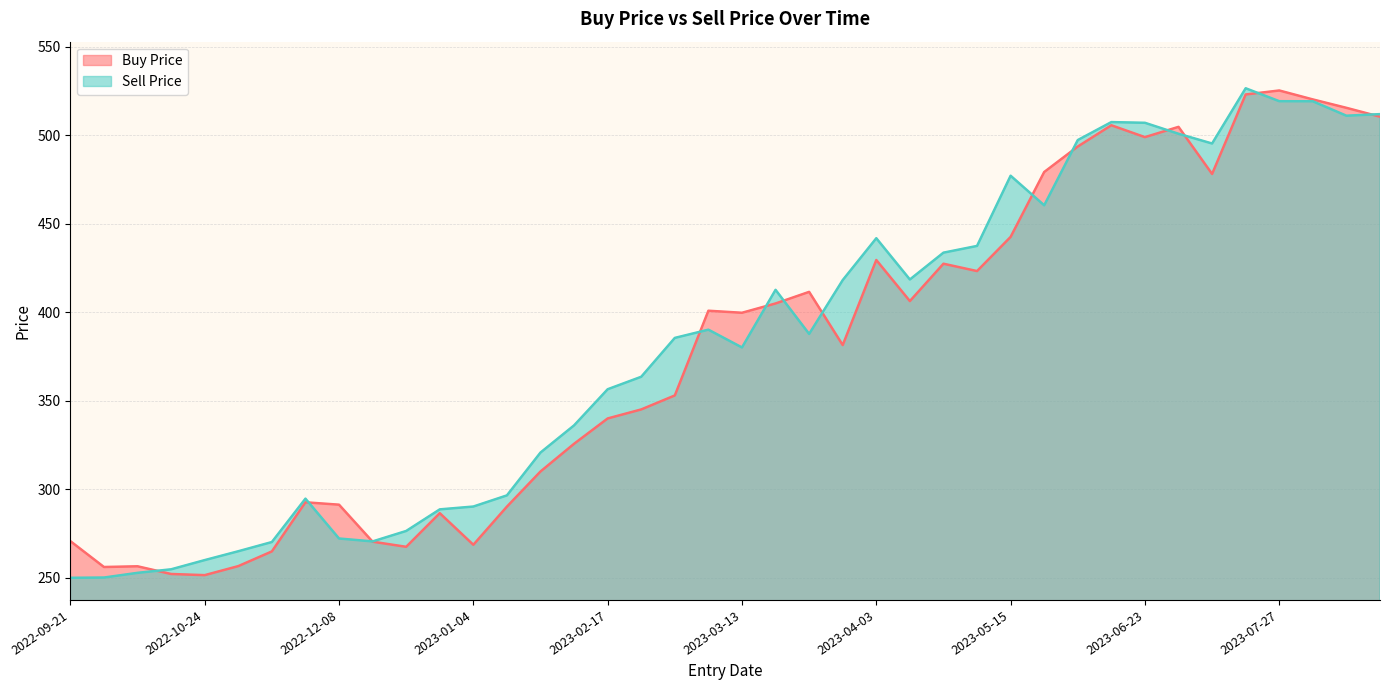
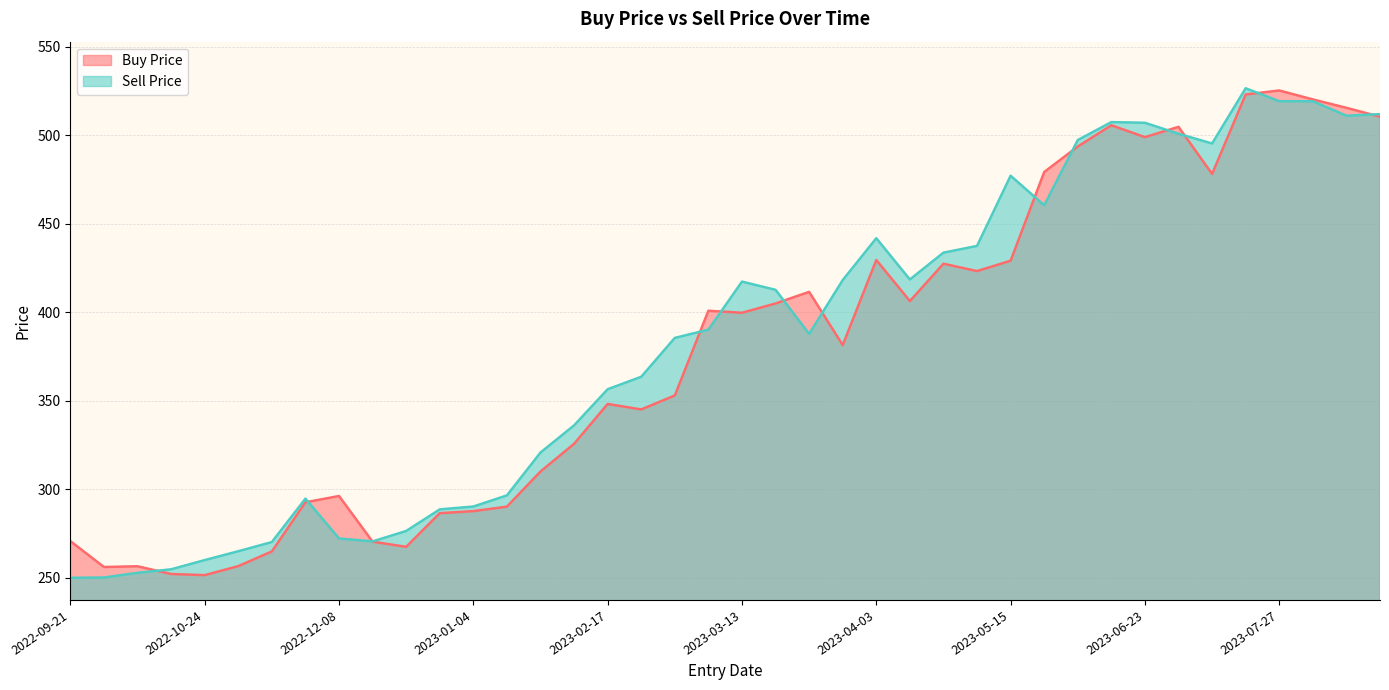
Buy Price, 2022-12-08: 291 -> 296
Buy Price, 2023-01-04: 269 -> 288
Buy Price, 2023-02-17: 340 -> 348
Sell Price, 2023-03-13: 380 -> 417
Buy Price, 2023-05-15: 443 -> 429
